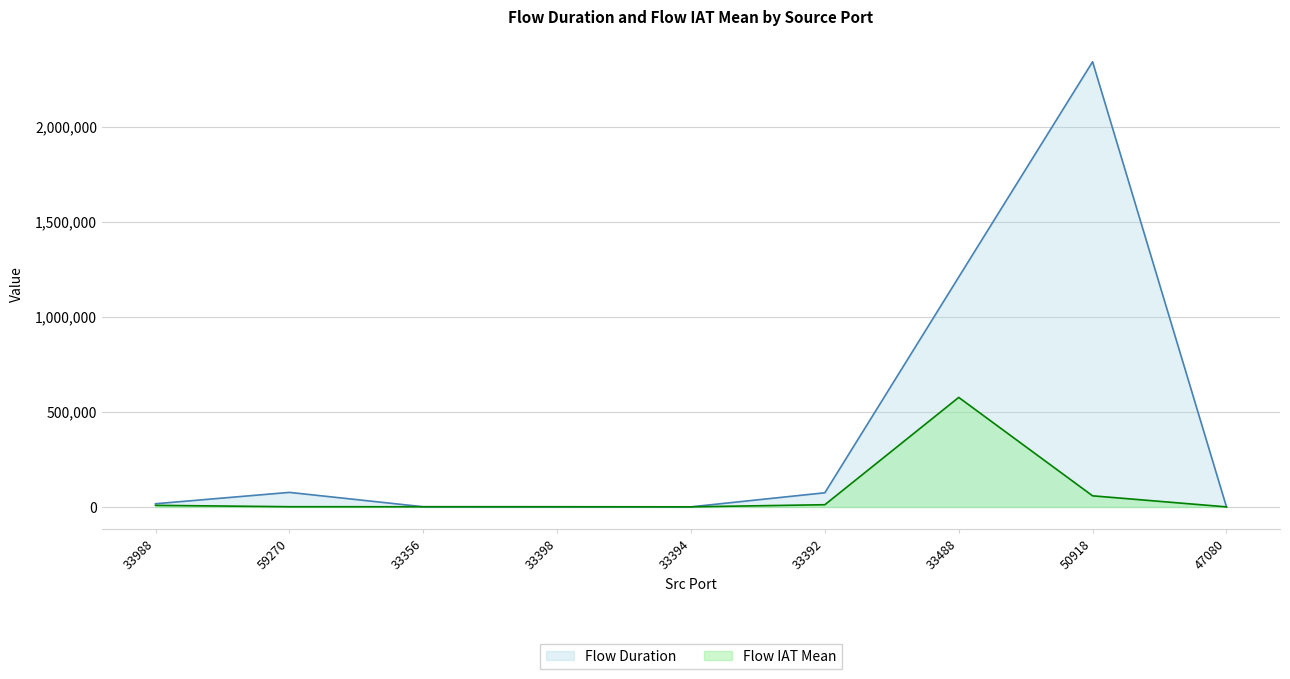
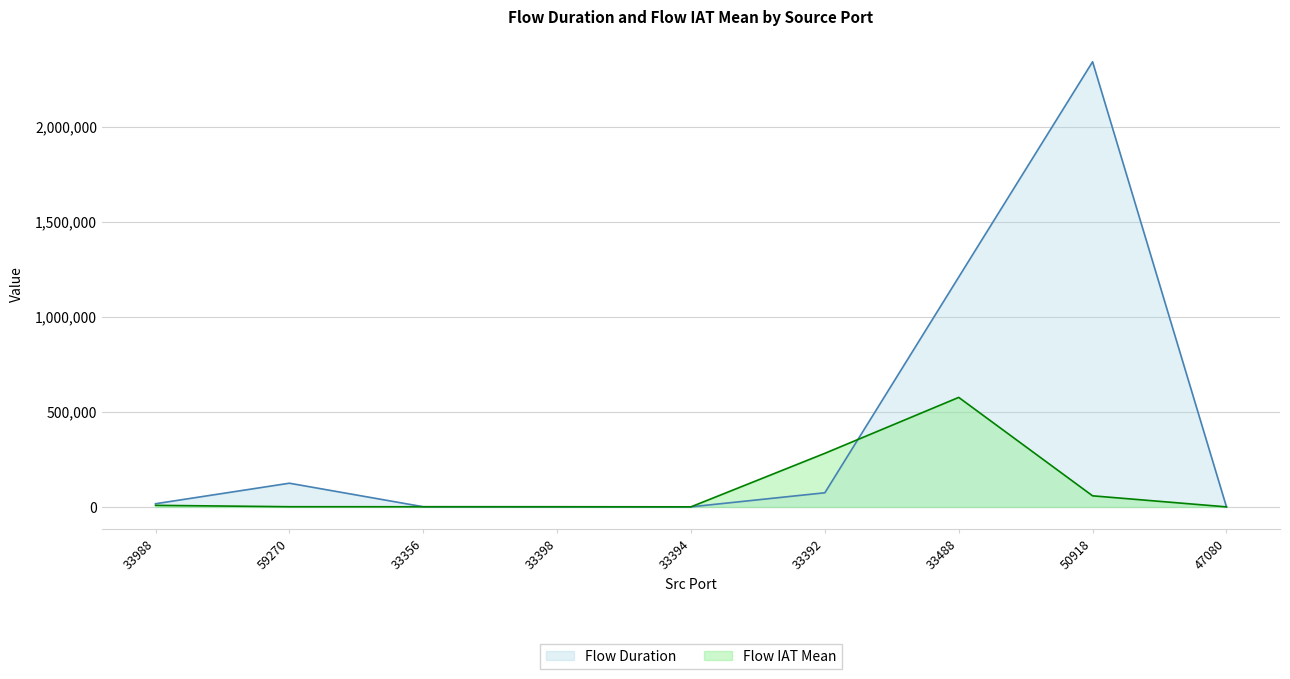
Flow Duration, 59270: 80,000 -> 120,000
Flow IAT Mean, 33392: 10,000 -> 280,000
